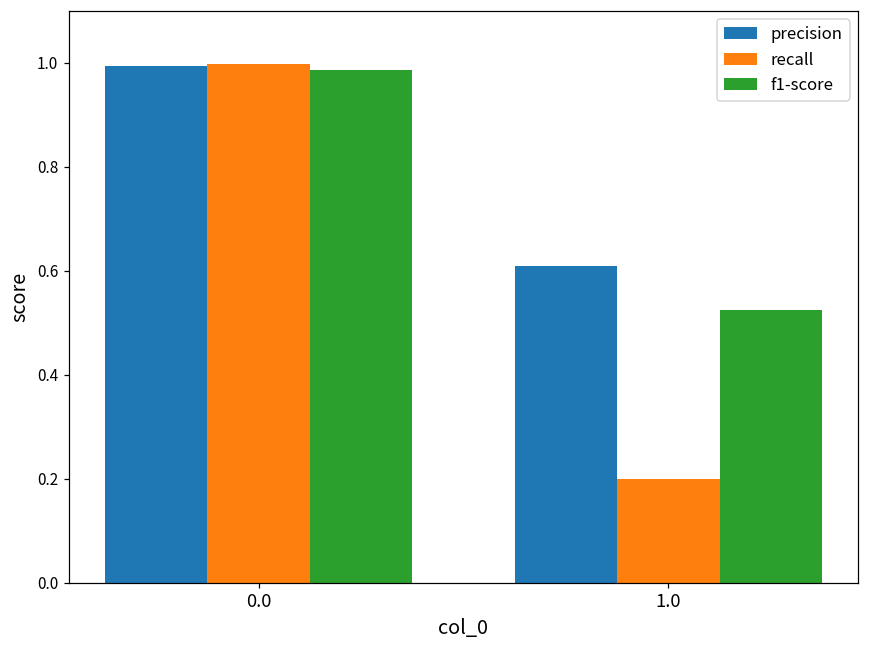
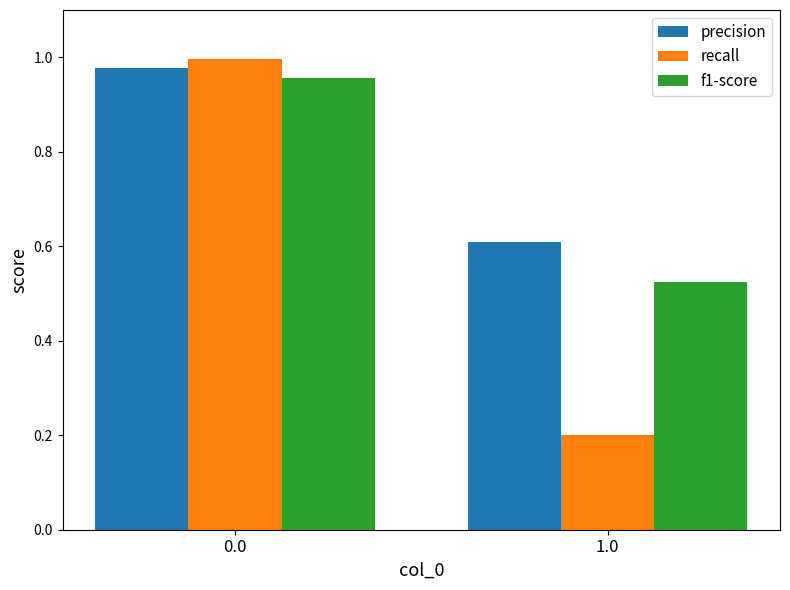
precision, 0.0: 0.99 -> 0.98
f1-score, 0.0: 0.99 -> 0.96
